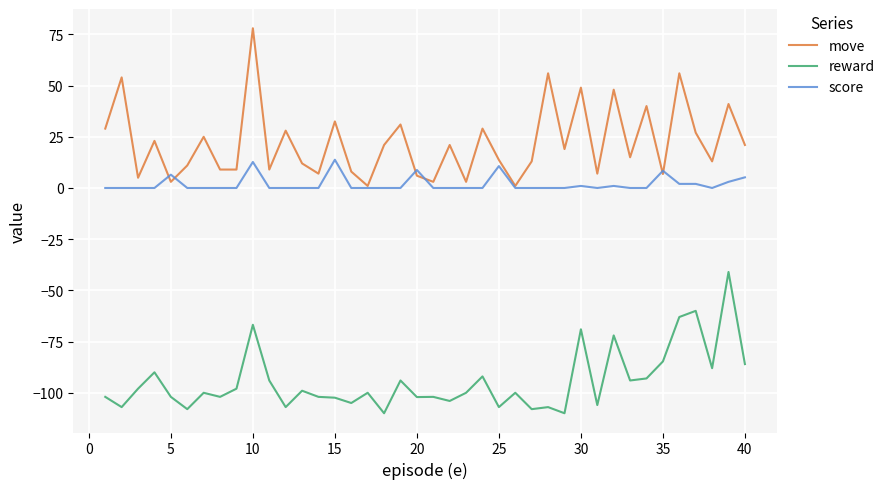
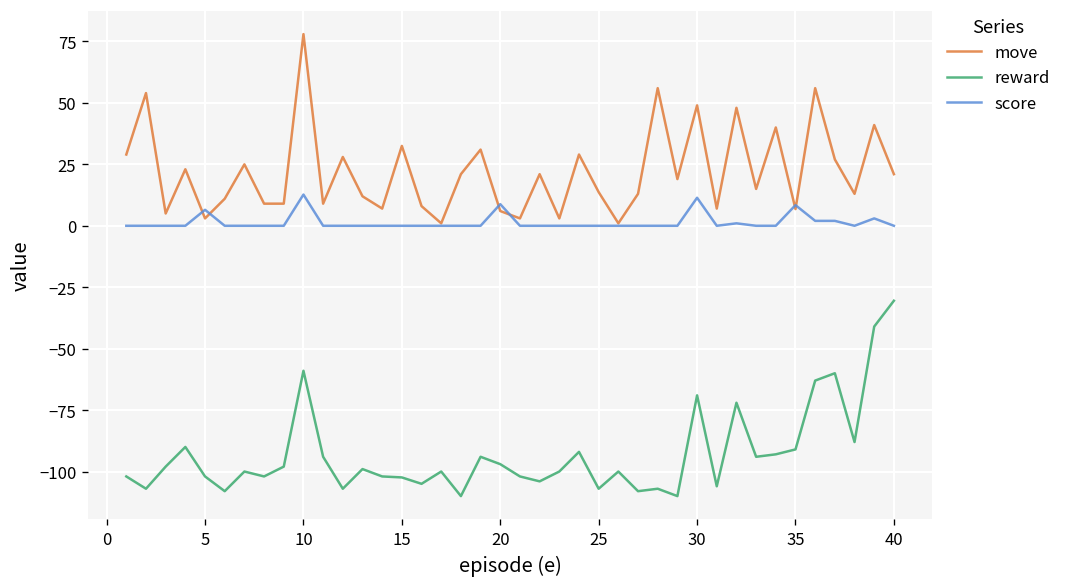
reward, 10: -67 -> -59
score, 15: 14 -> 0
reward, 20: -102 -> -97
score, 25: 11 -> 0
score, 30: 1 -> 11
reward, 35: -85 -> -91
reward, 40: -86 -> -31
score, 40: 5 -> 0
